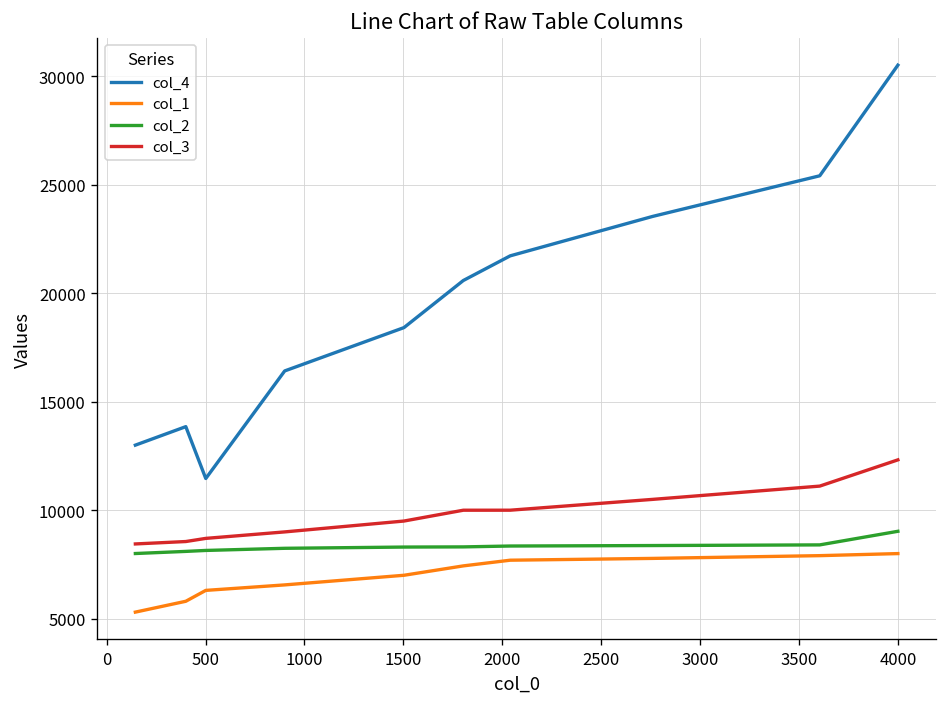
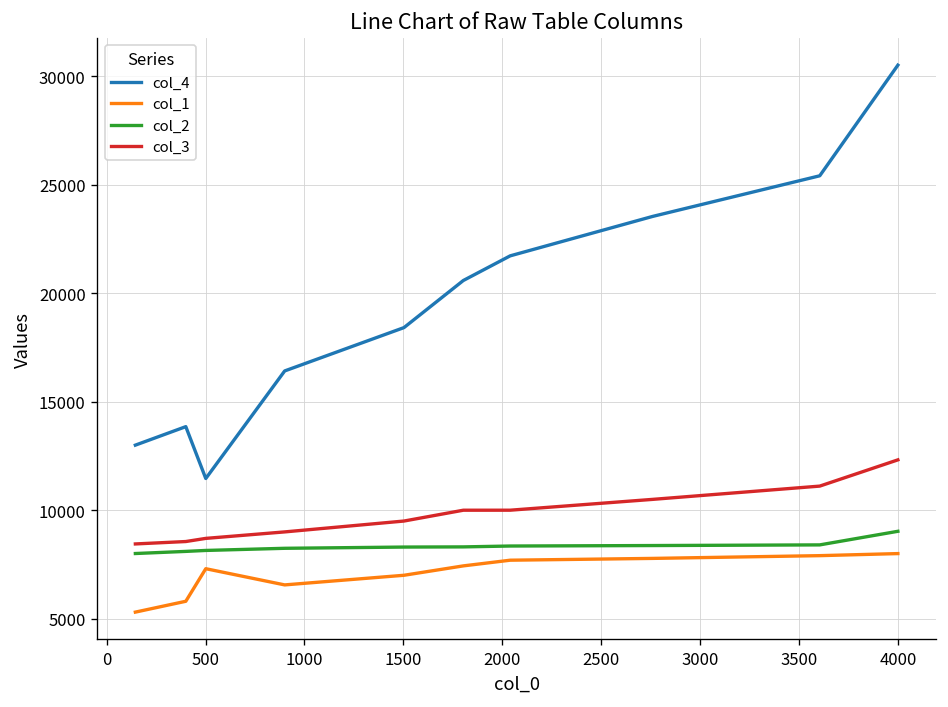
col_1, 500: 6300 -> 7300
